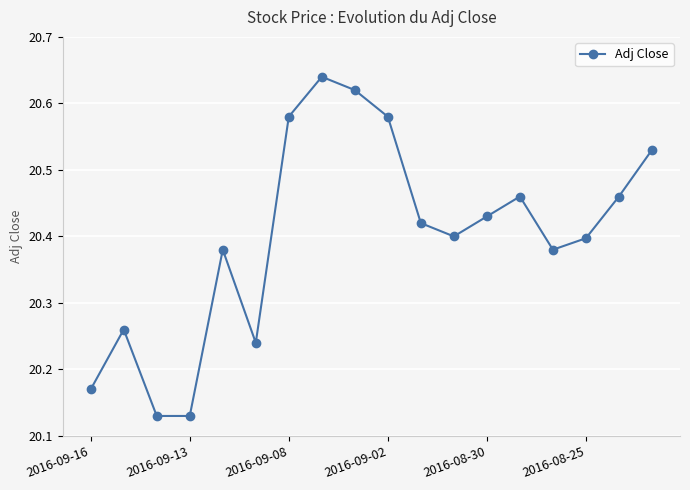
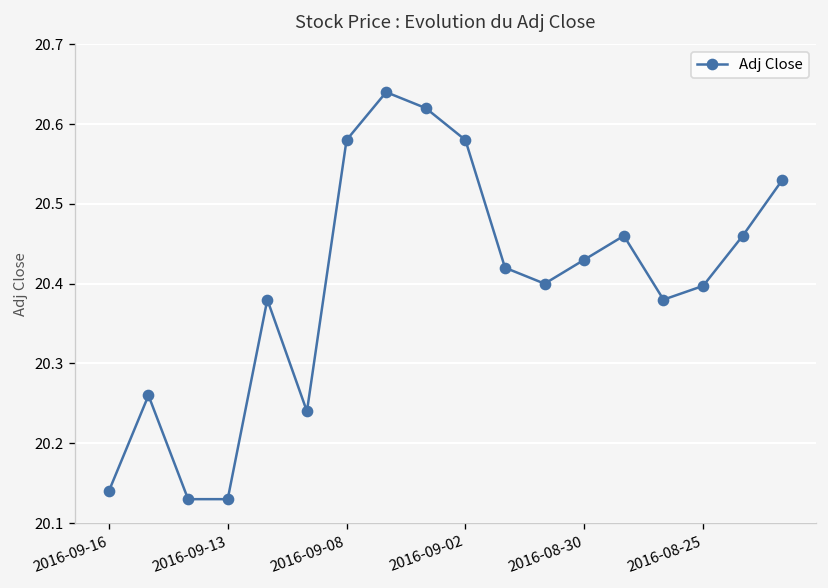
2016-09-16: 20.17 -> 20.14
